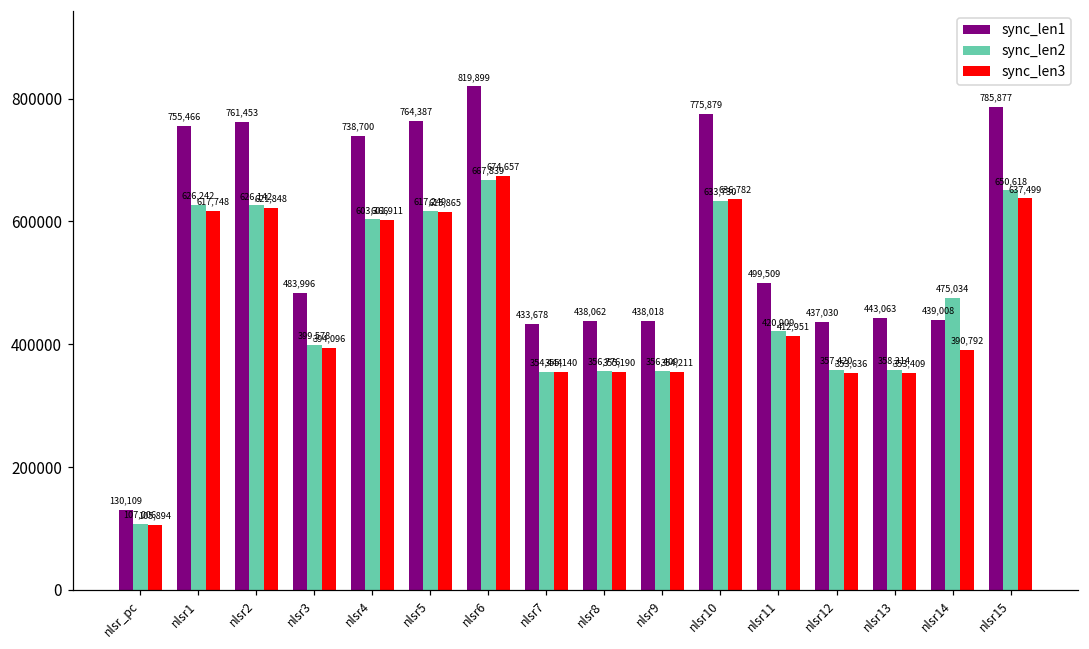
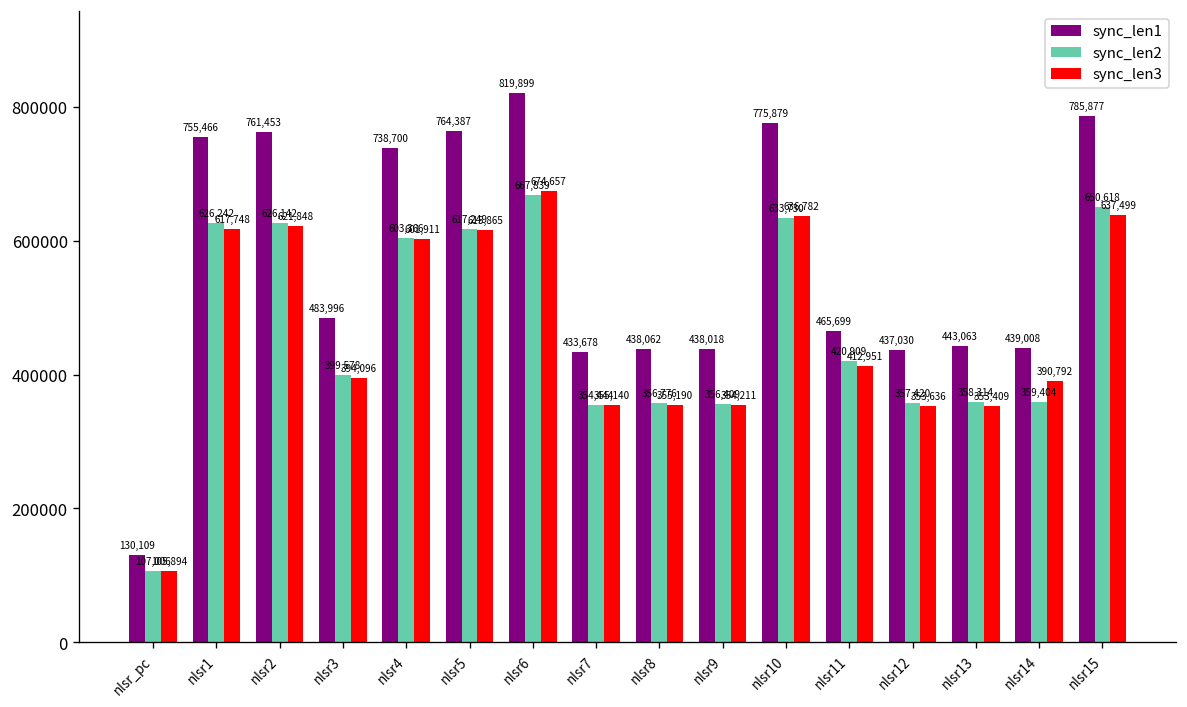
sync_len1, nlsr11: 499,509 -> 465,699
sync_len2, nlsr14: 475,034 -> 359,404
